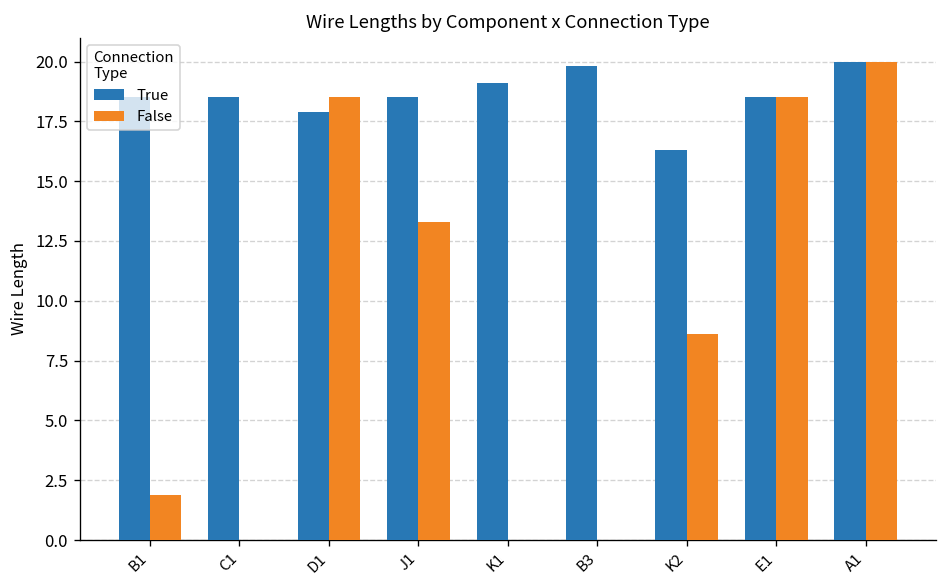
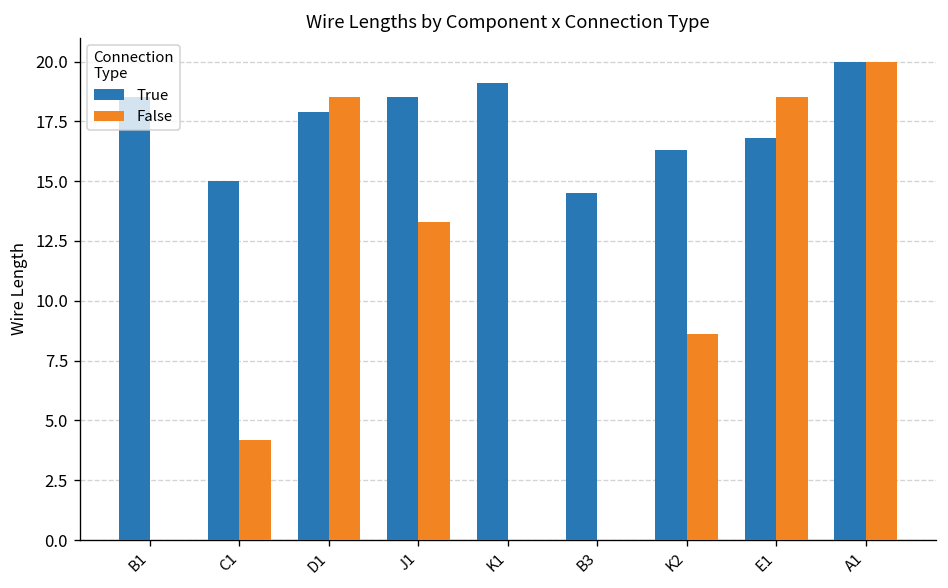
False, B1: 1.9 -> 0.0
True, C1: 18.5 -> 15.0
False, C1: 0.0 -> 4.2
True, B3: 19.8 -> 14.5
True, E1: 18.5 -> 16.8
